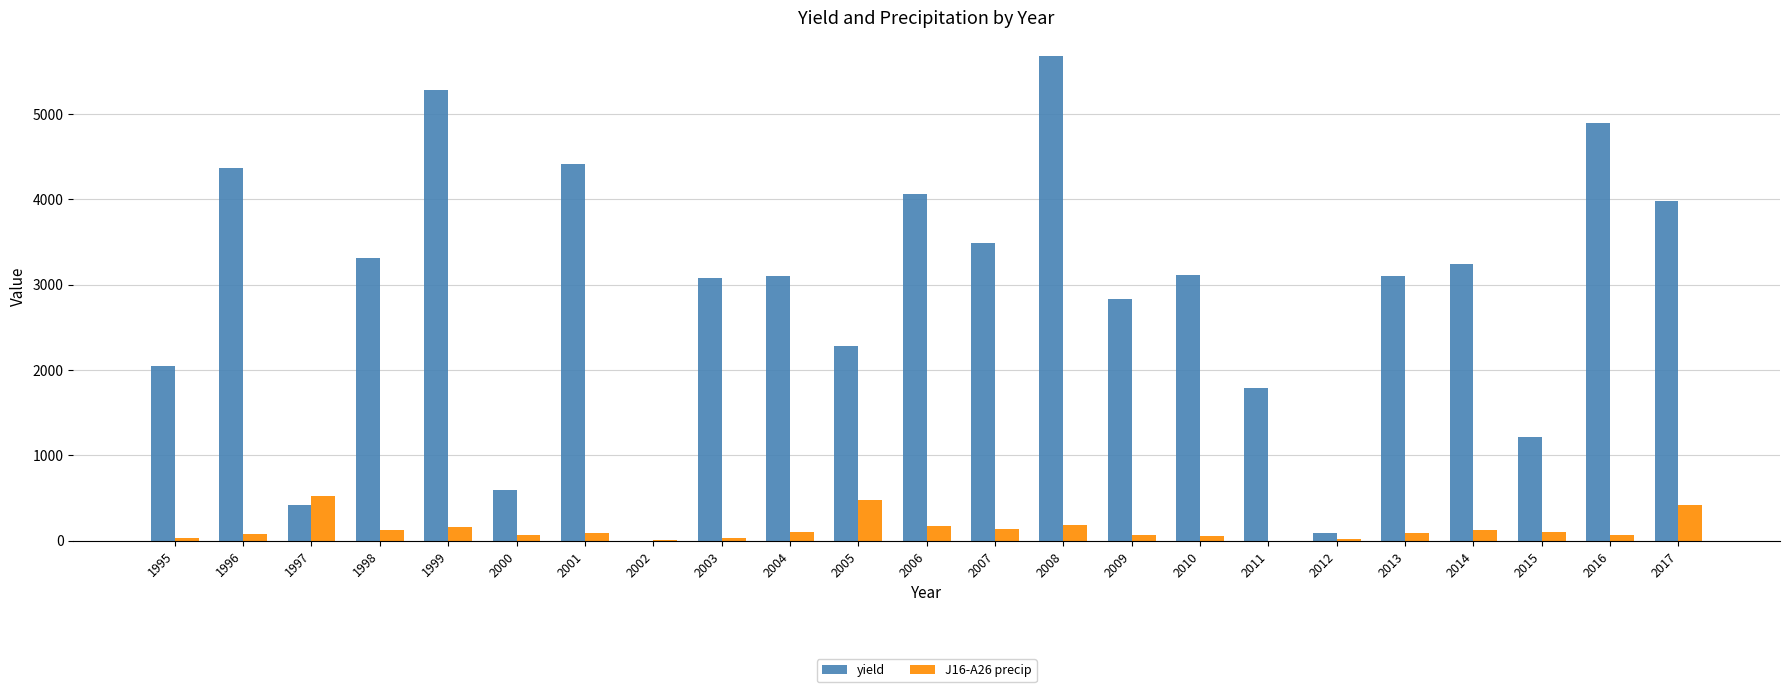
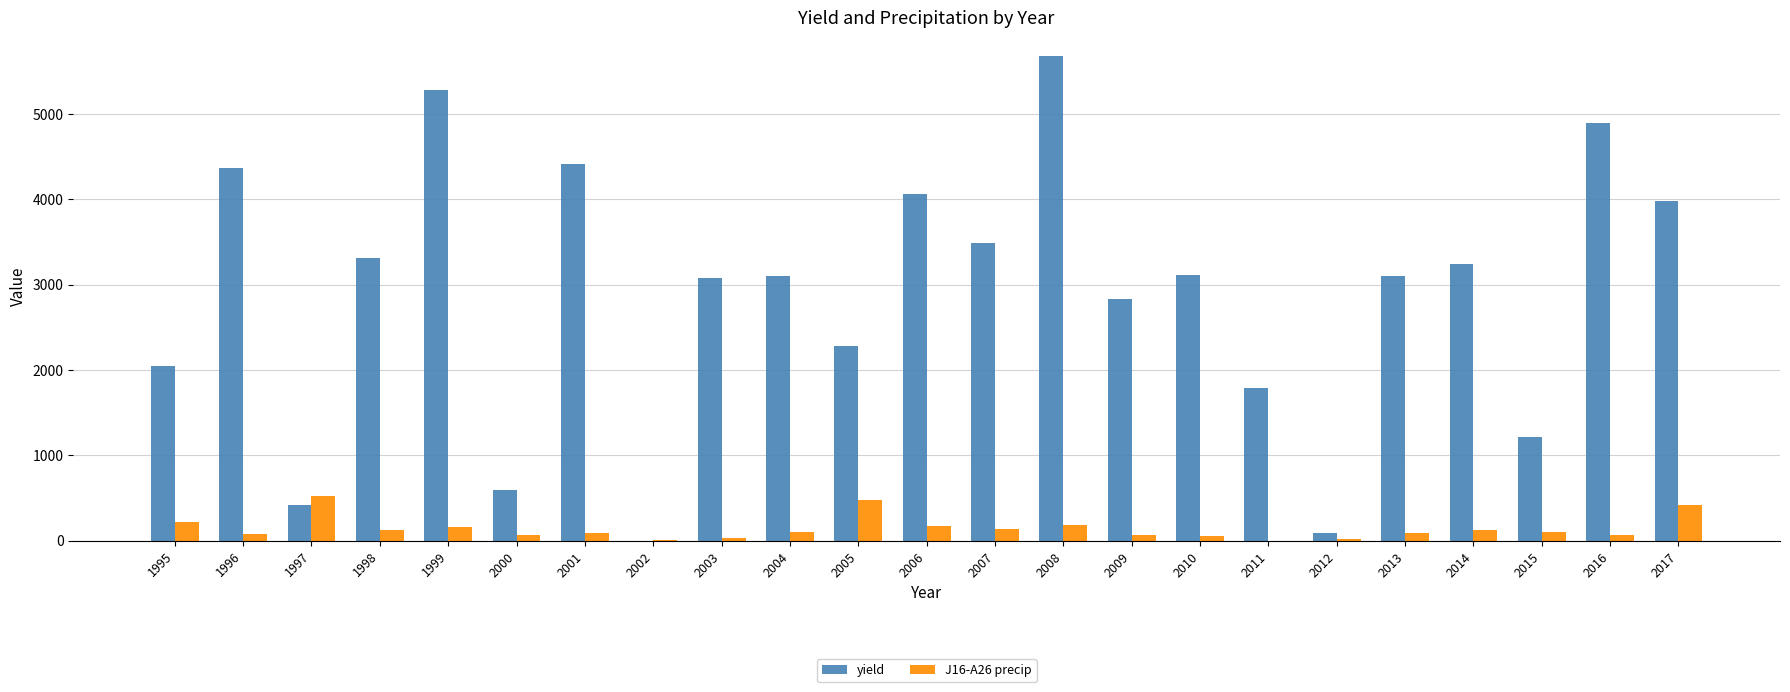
J16-A26 precip, 1995: 0 -> 200
